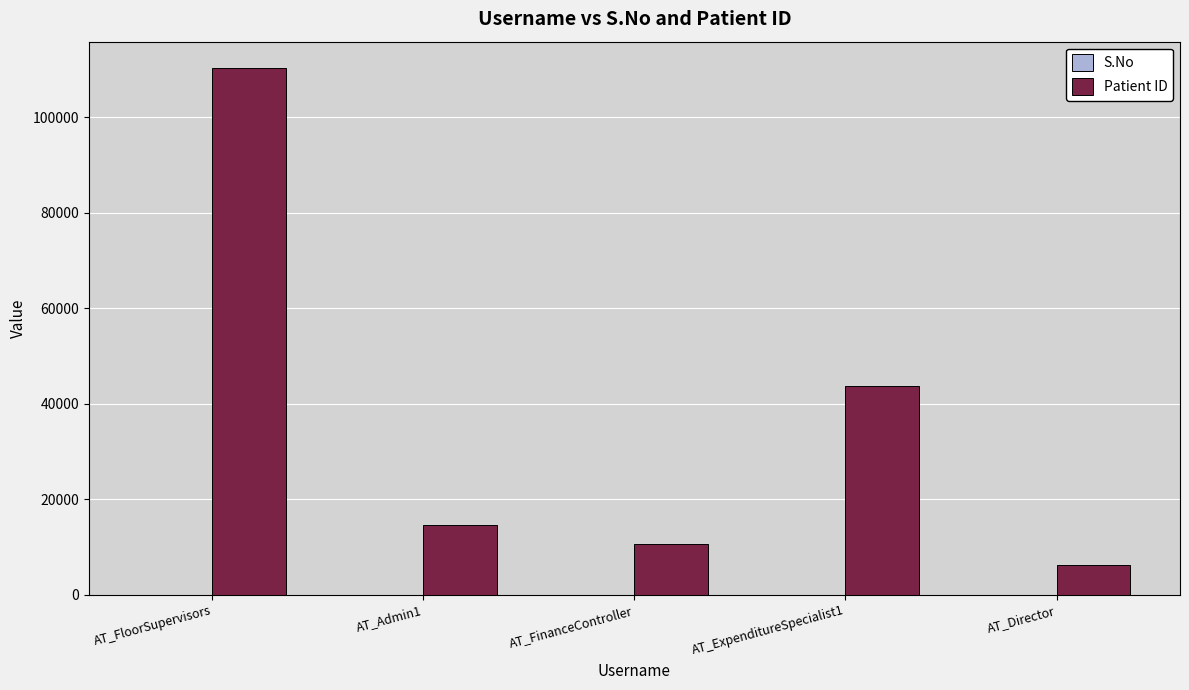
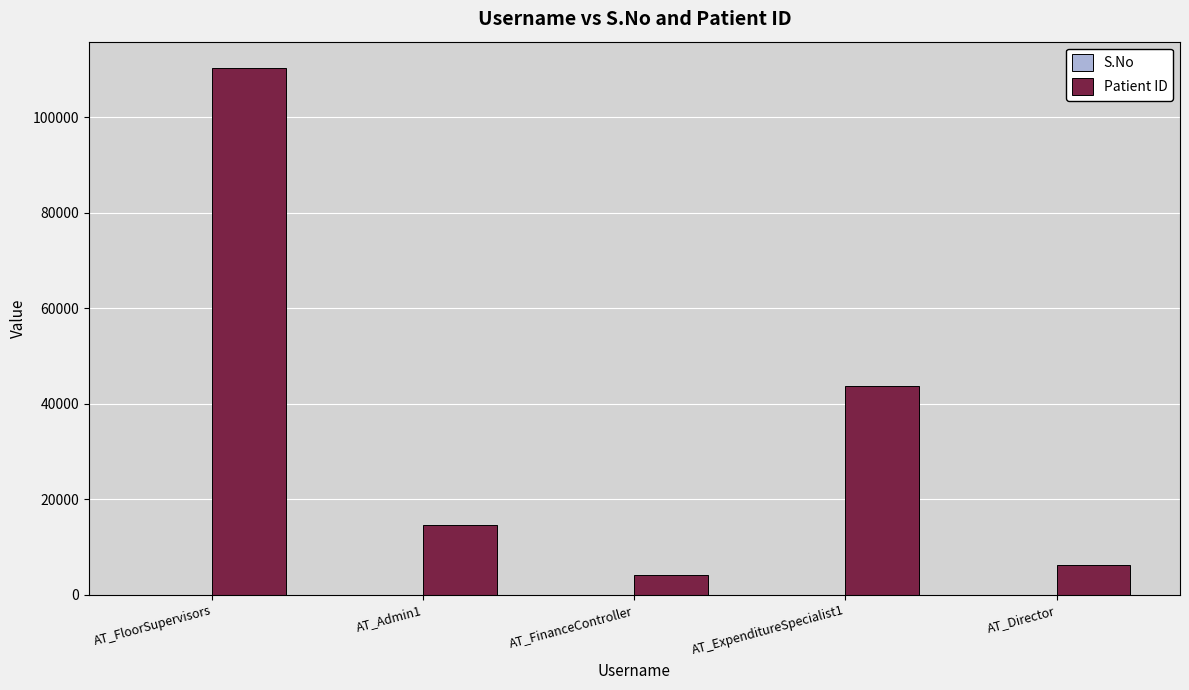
Patient ID, AT_FinanceController: 11000 -> 4000
